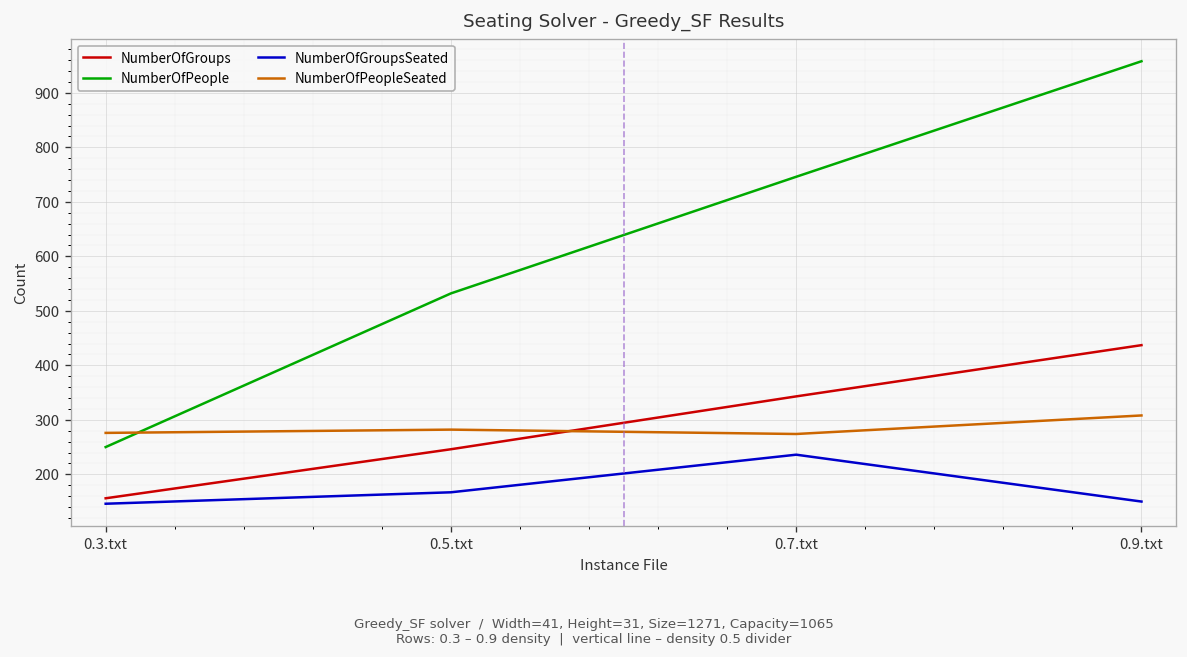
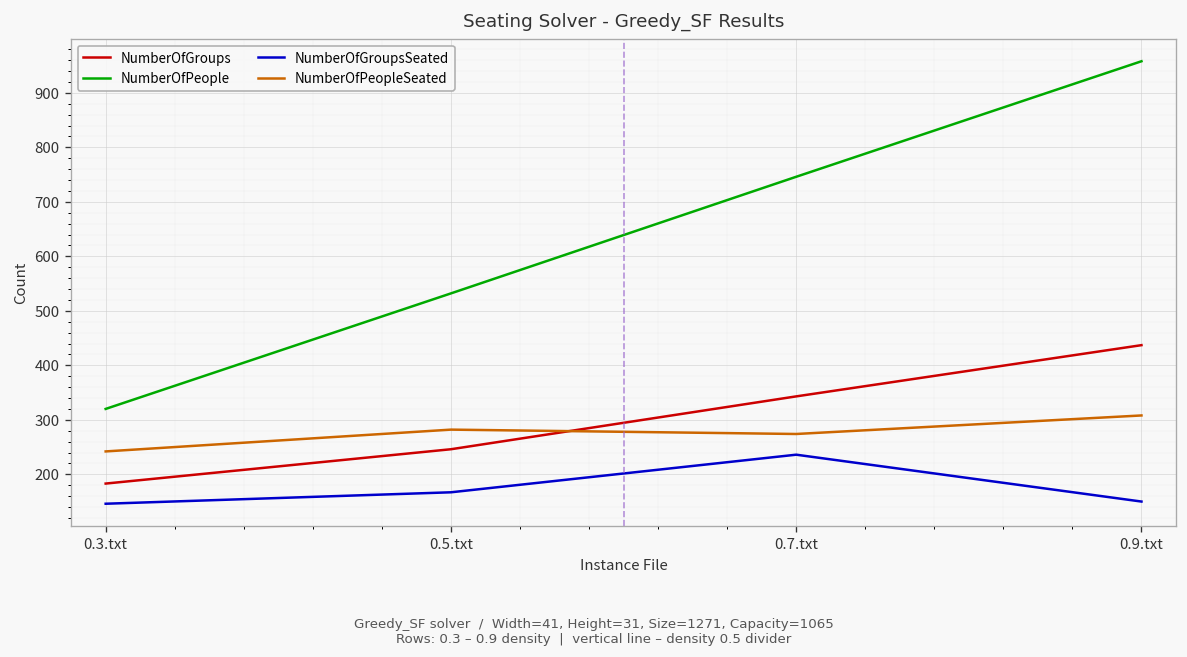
NumberOfGroups, 0.3.txt: 160 -> 180
NumberOfPeople, 0.3.txt: 250 -> 320
NumberOfPeopleSeated, 0.3.txt: 280 -> 240
